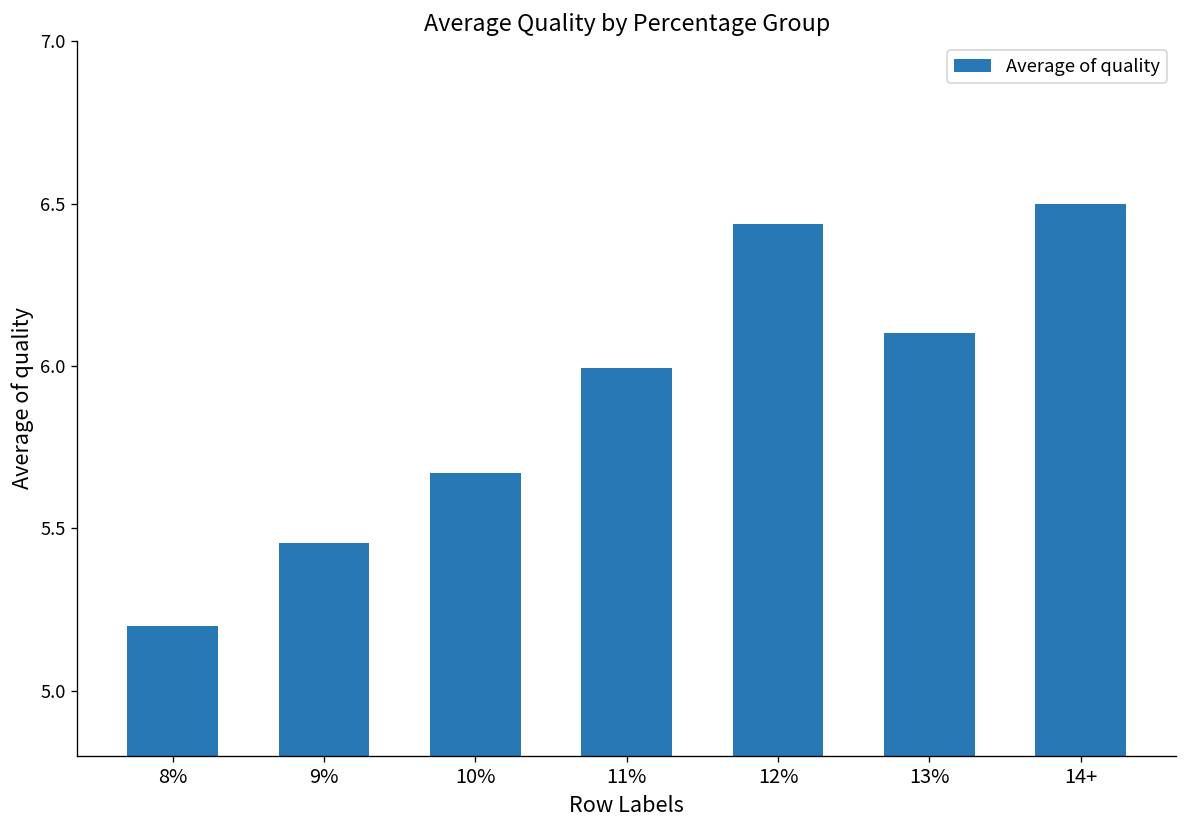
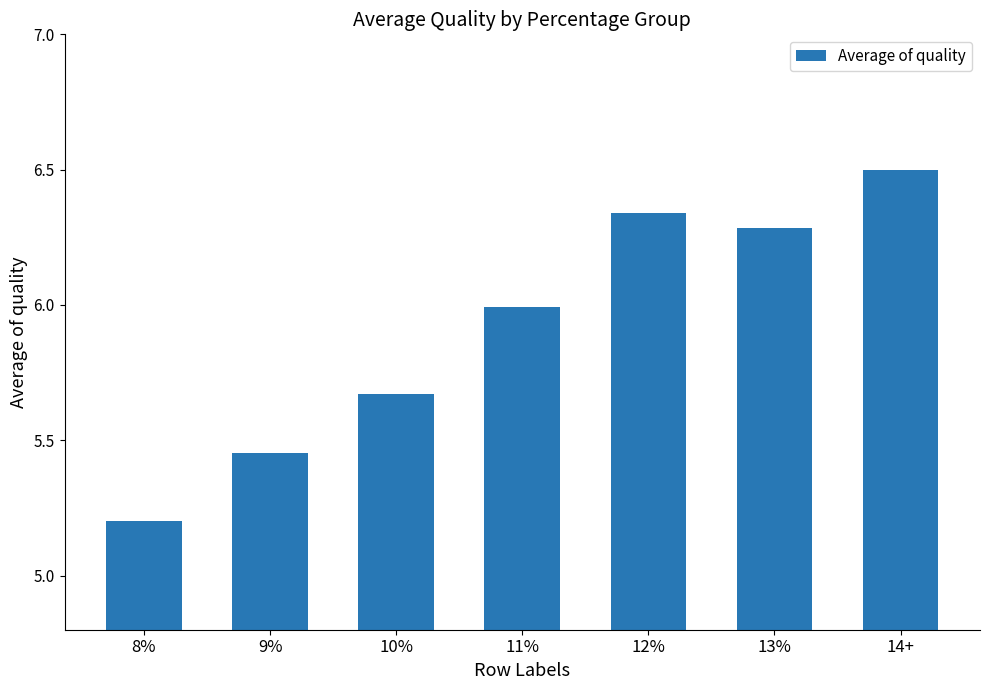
12%: 6.44 -> 6.34
13%: 6.10 -> 6.29
